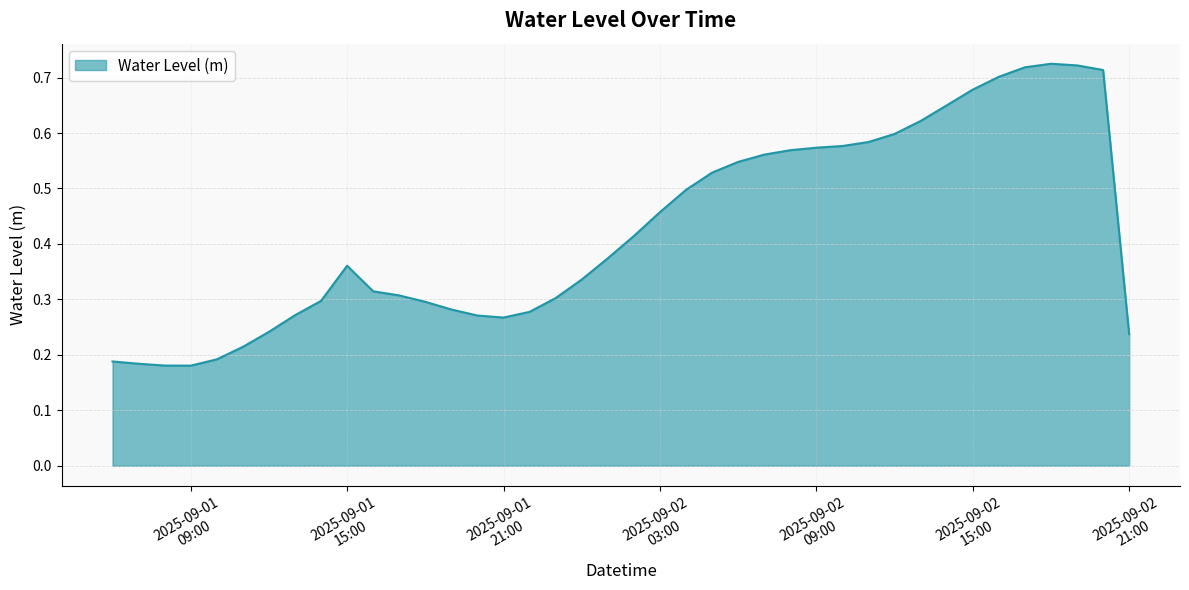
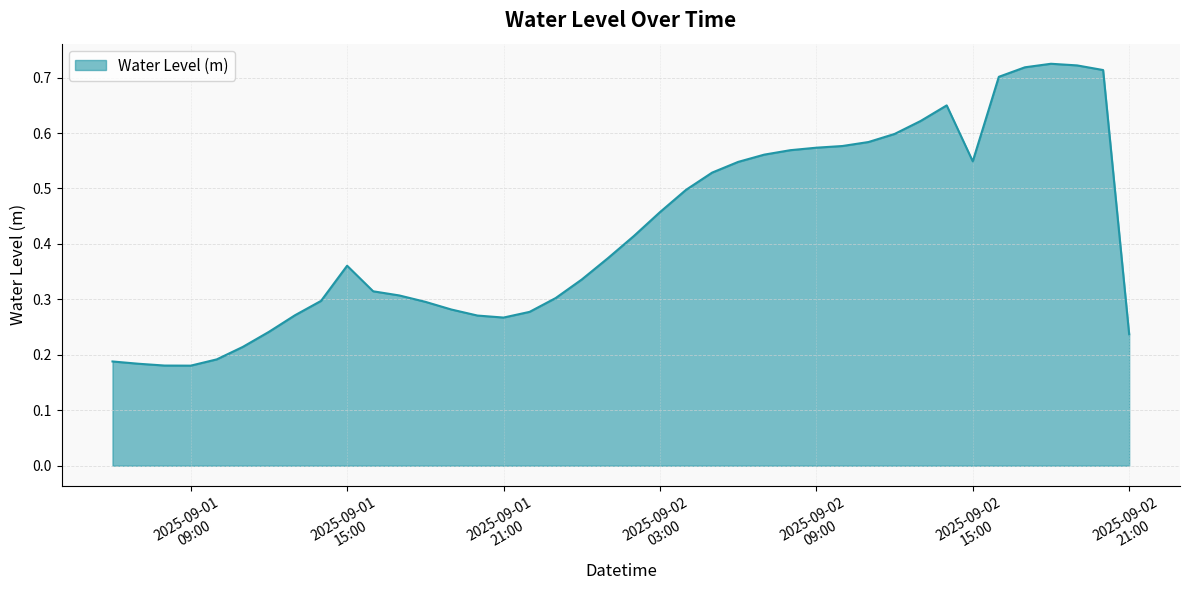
2025-09-02 15:00: 0.68 -> 0.55
